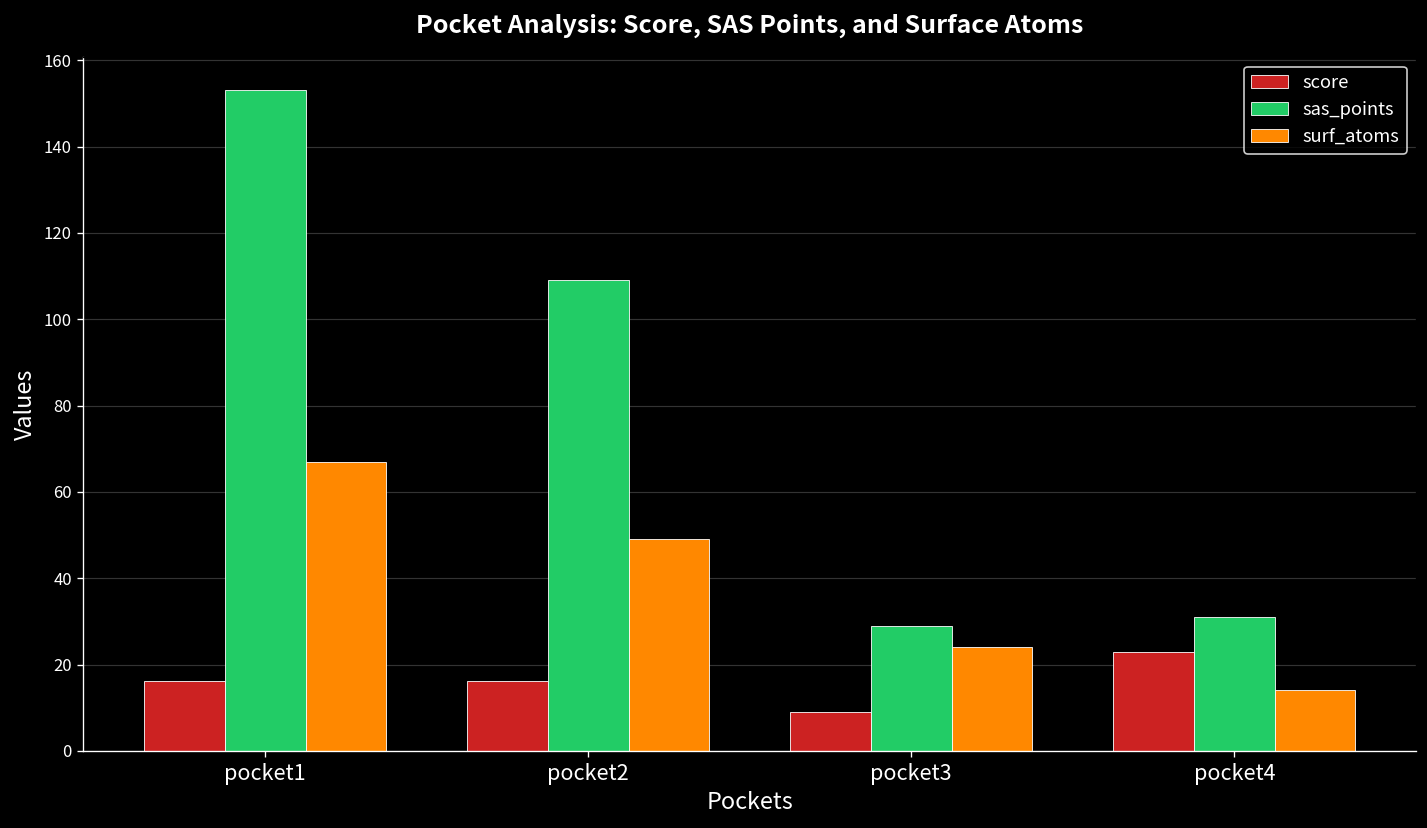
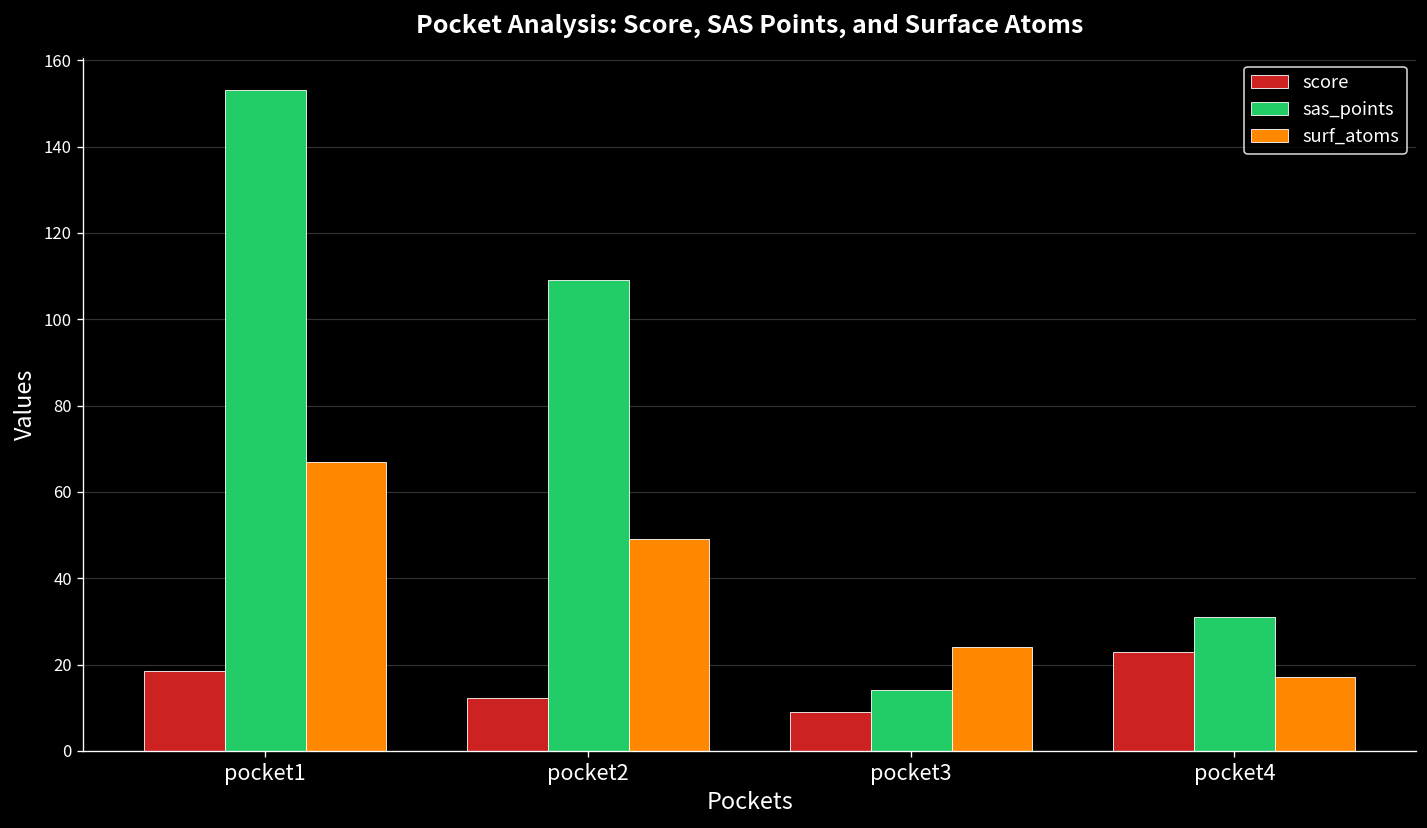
score, pocket1: 16 -> 18
score, pocket2: 16 -> 12
sas_points, pocket3: 29 -> 14
surf_atoms, pocket4: 14 -> 17
